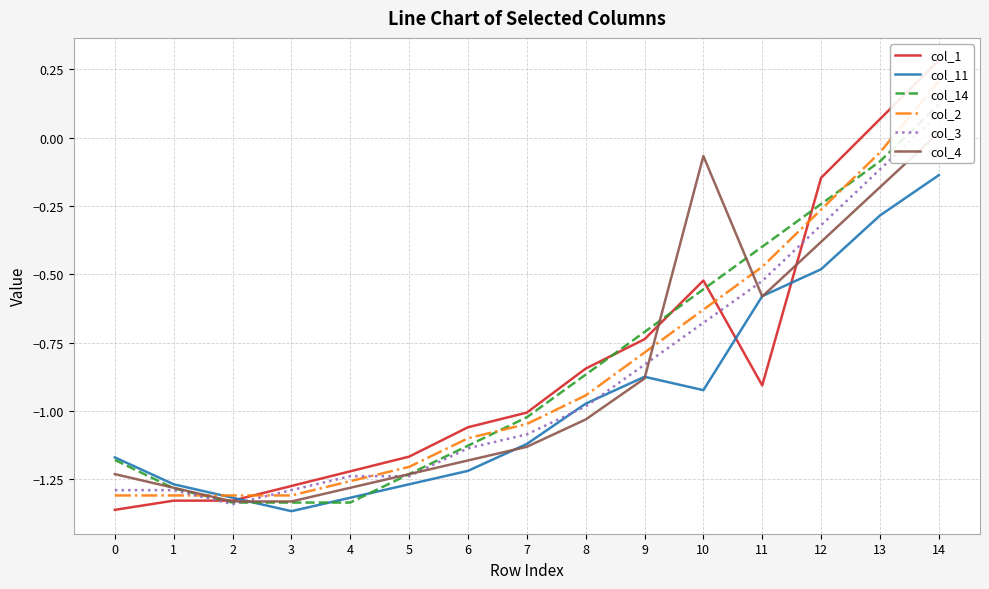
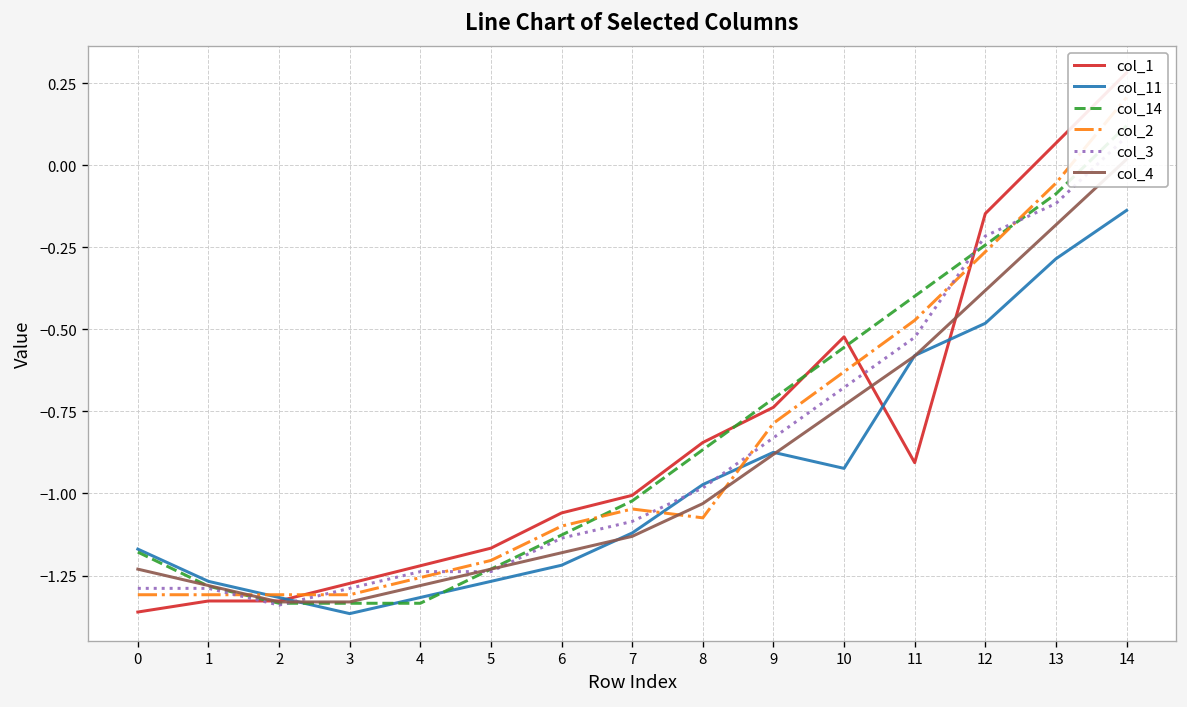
col_2, 8: -0.94 -> -1.07
col_4, 10: -0.07 -> -0.73
col_3, 12: -0.32 -> -0.22
